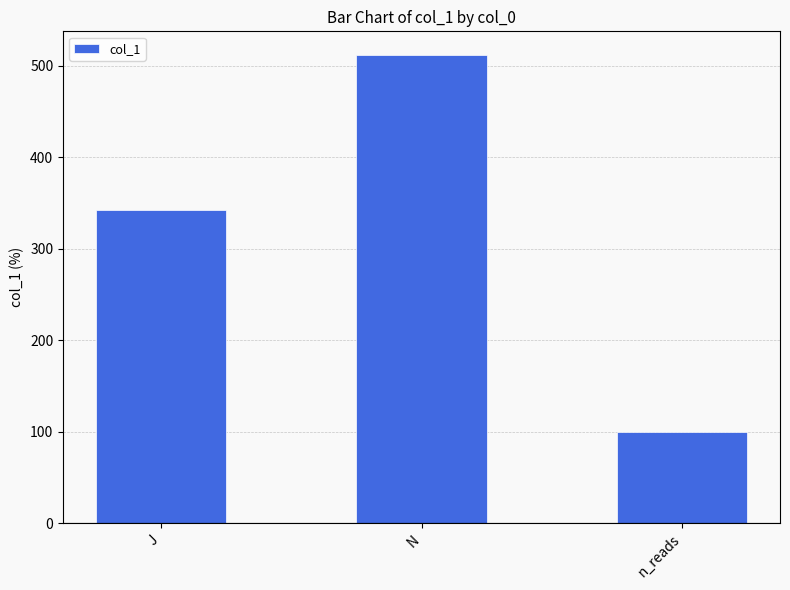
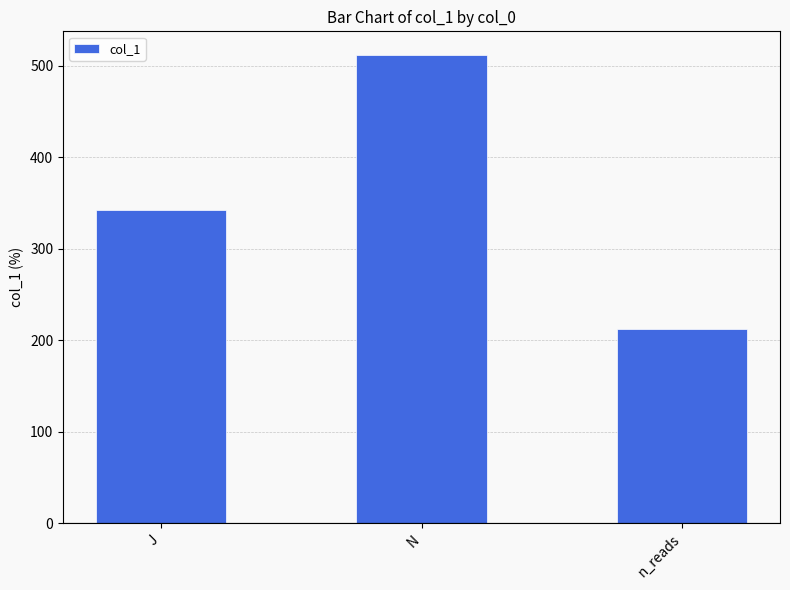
n_reads: 100 -> 210
